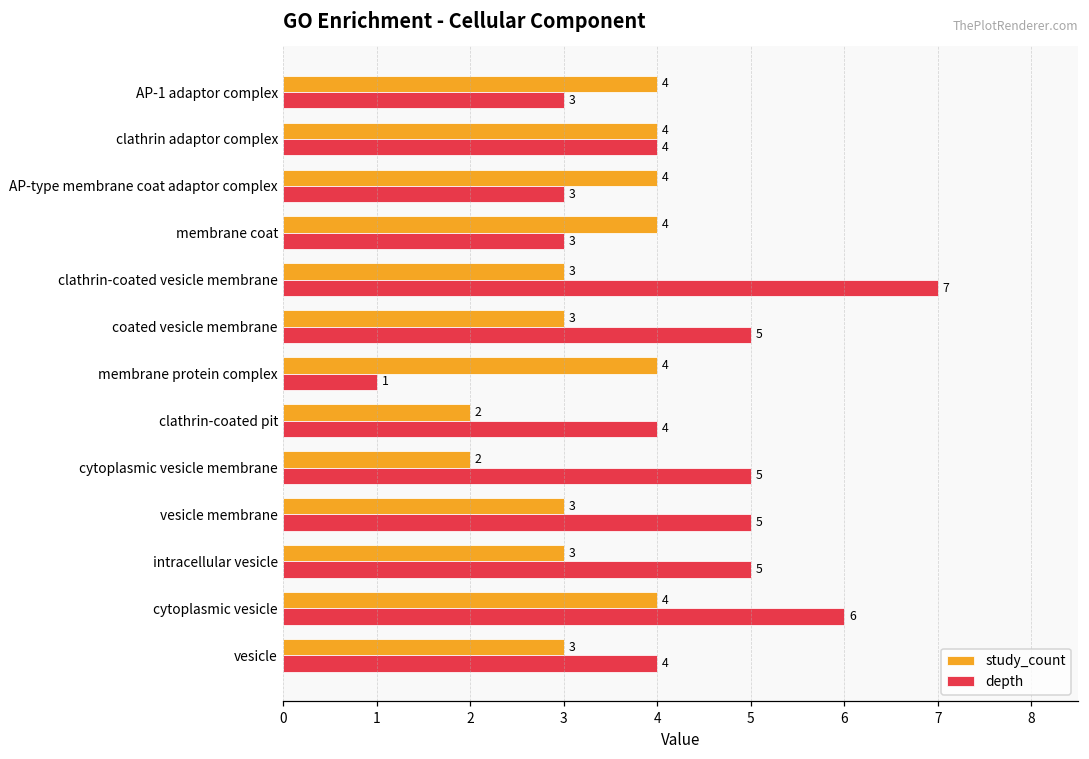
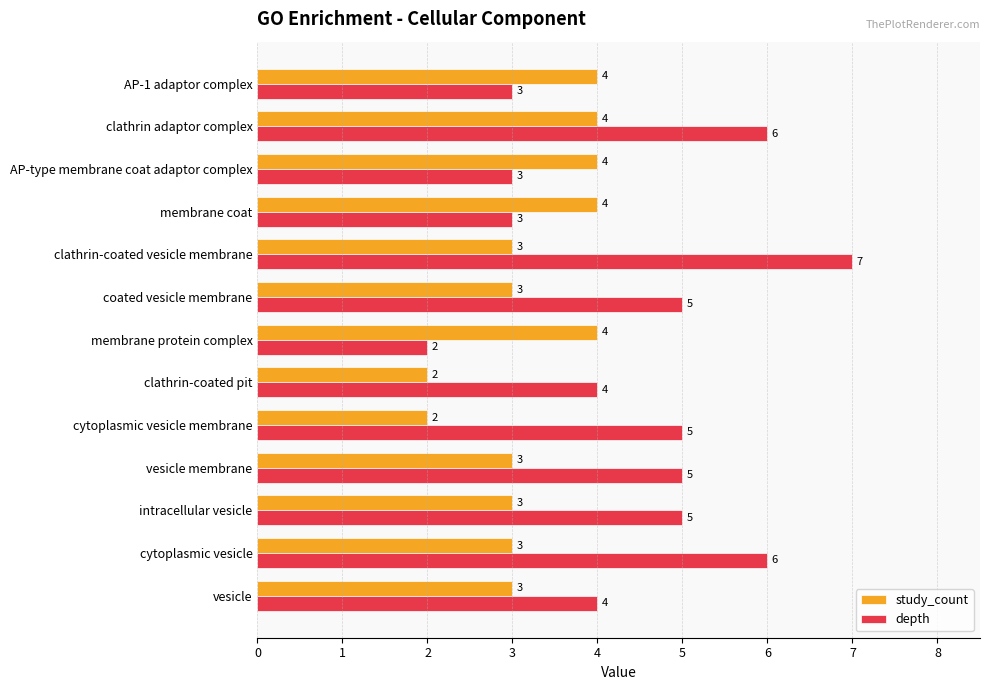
depth, clathrin adaptor complex: 4 -> 6
depth, membrane protein complex: 1 -> 2
study_count, cytoplasmic vesicle: 4 -> 3
